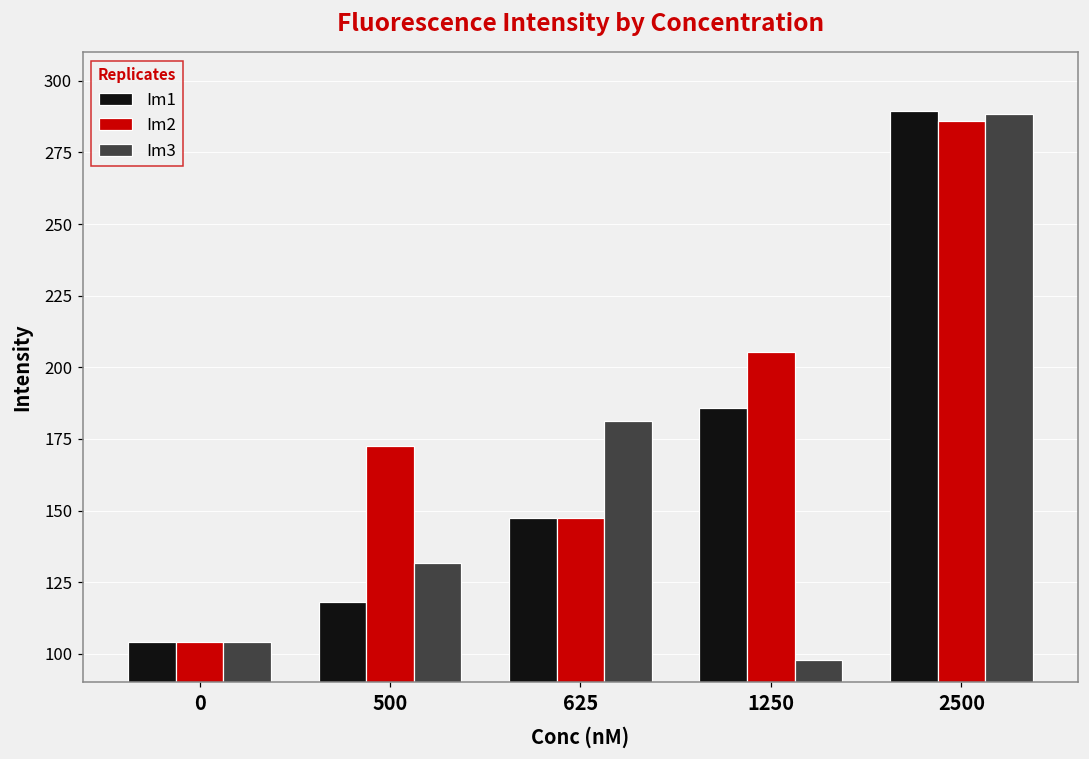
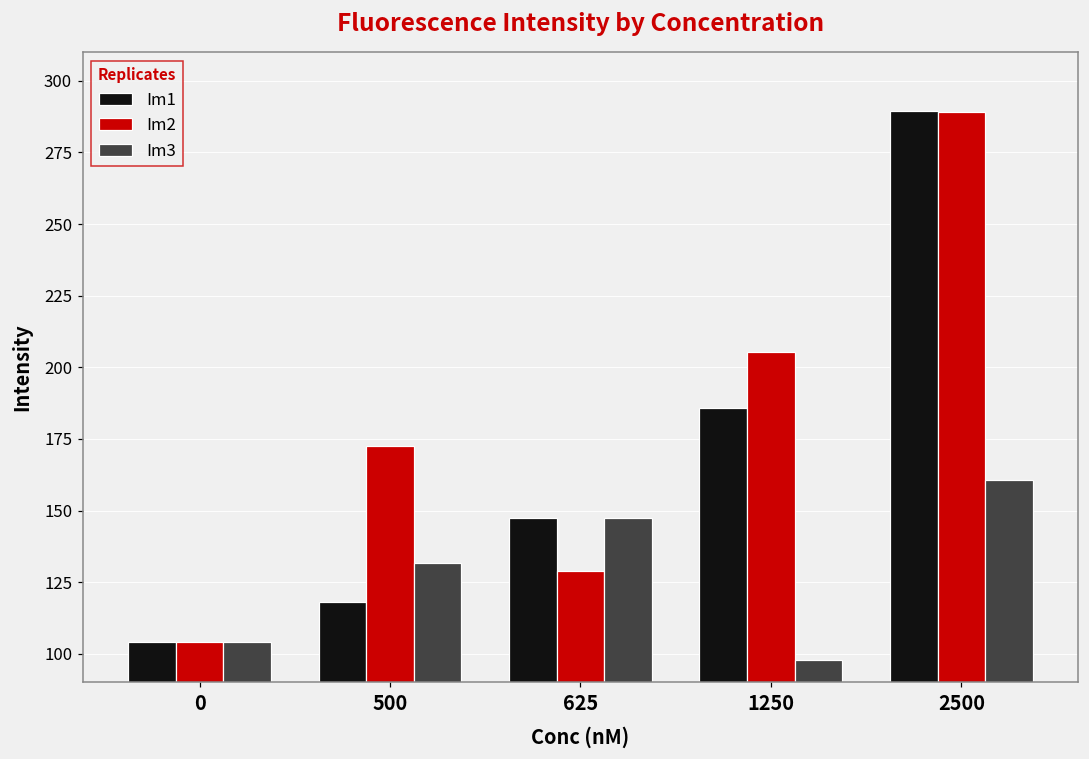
Im2, 625: 147 -> 129
Im3, 625: 181 -> 147
Im2, 2500: 286 -> 289
Im3, 2500: 288 -> 161
